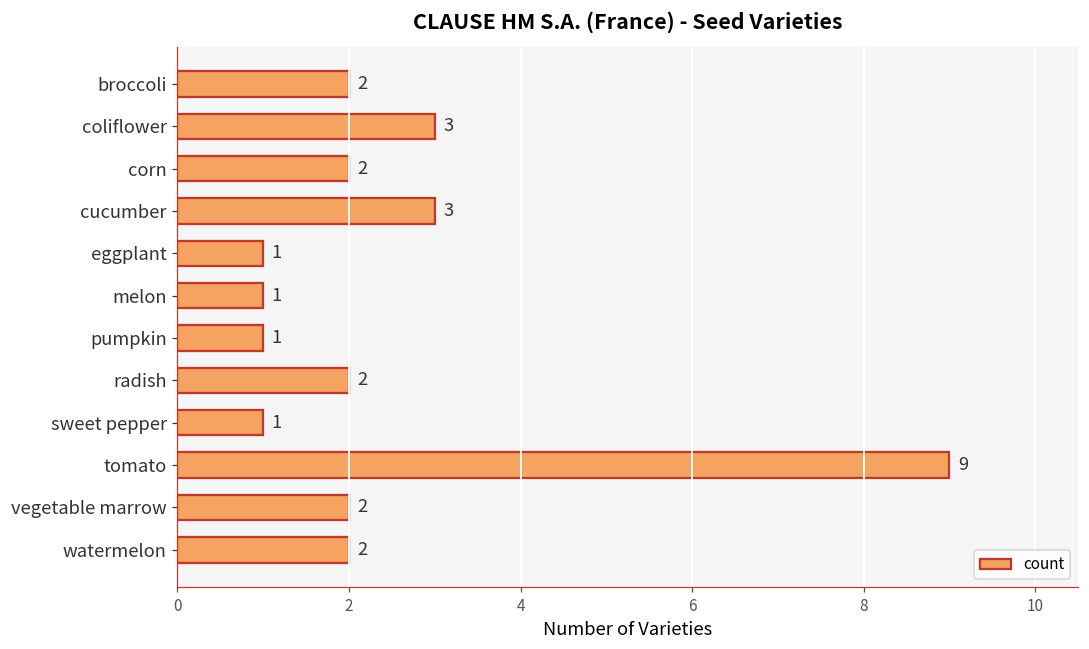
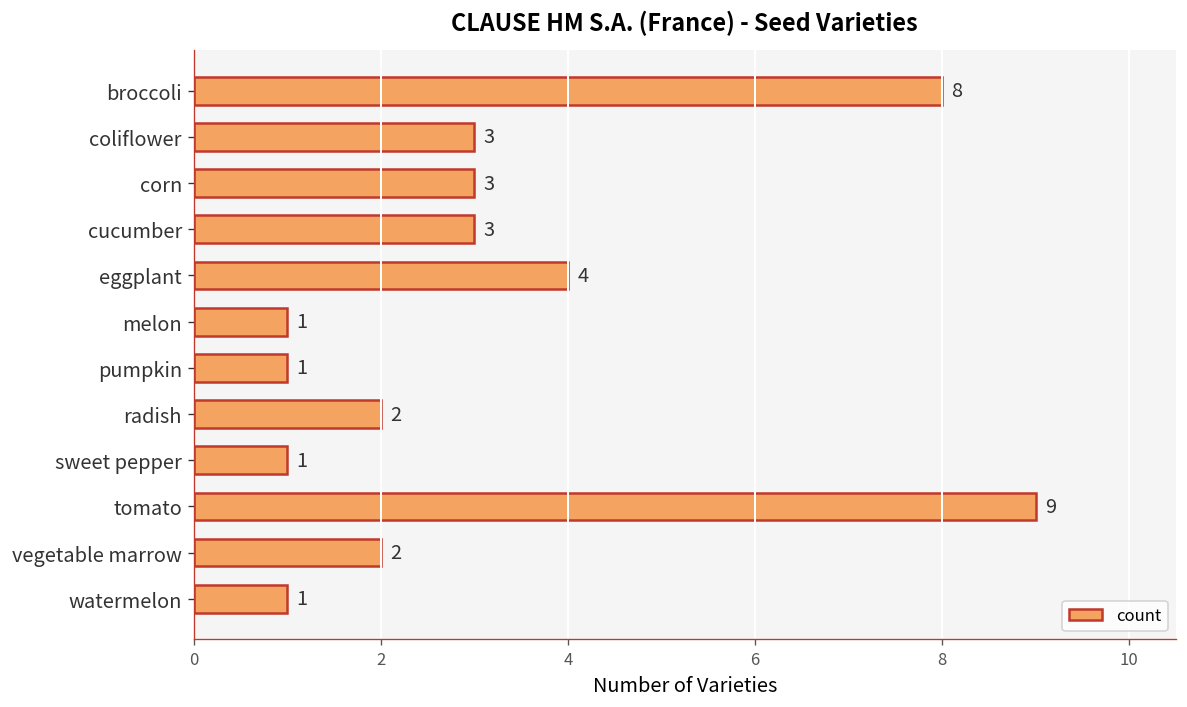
broccoli: 2 -> 8
corn: 2 -> 3
eggplant: 1 -> 4
watermelon: 2 -> 1
